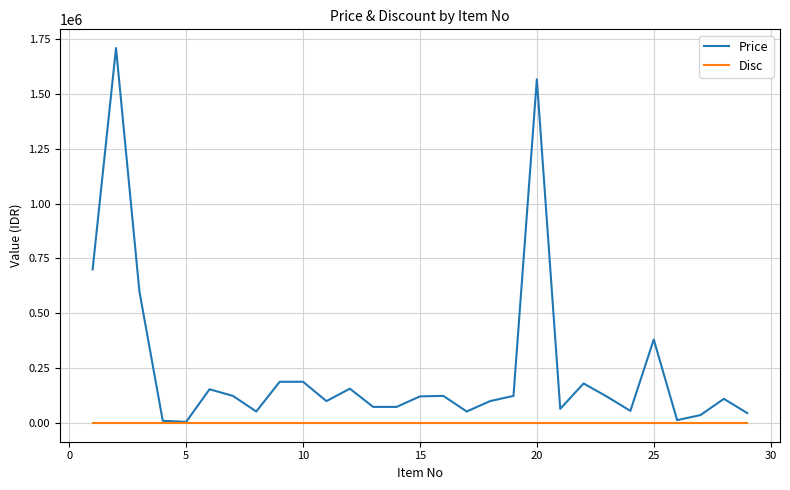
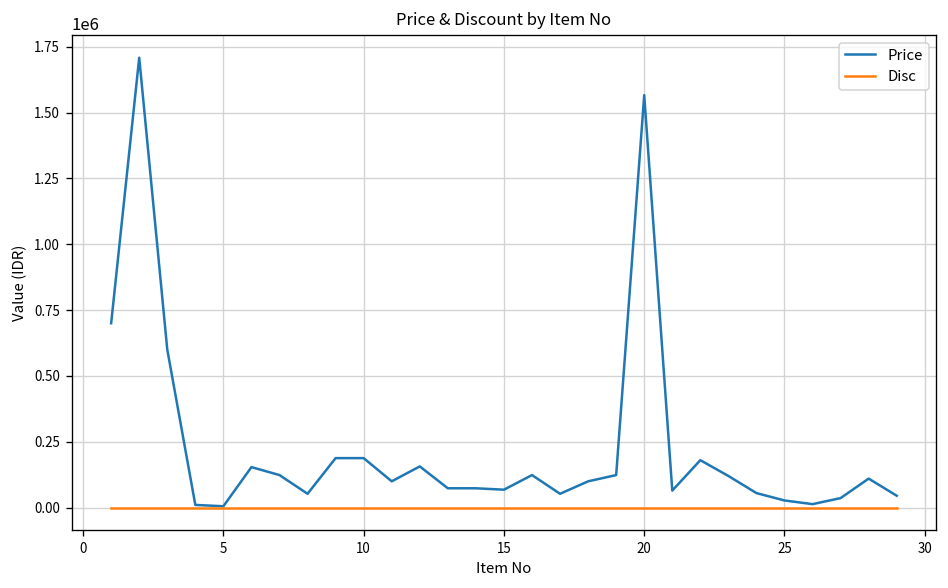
Price, 15: 120000 -> 70000
Price, 25: 380000 -> 30000
